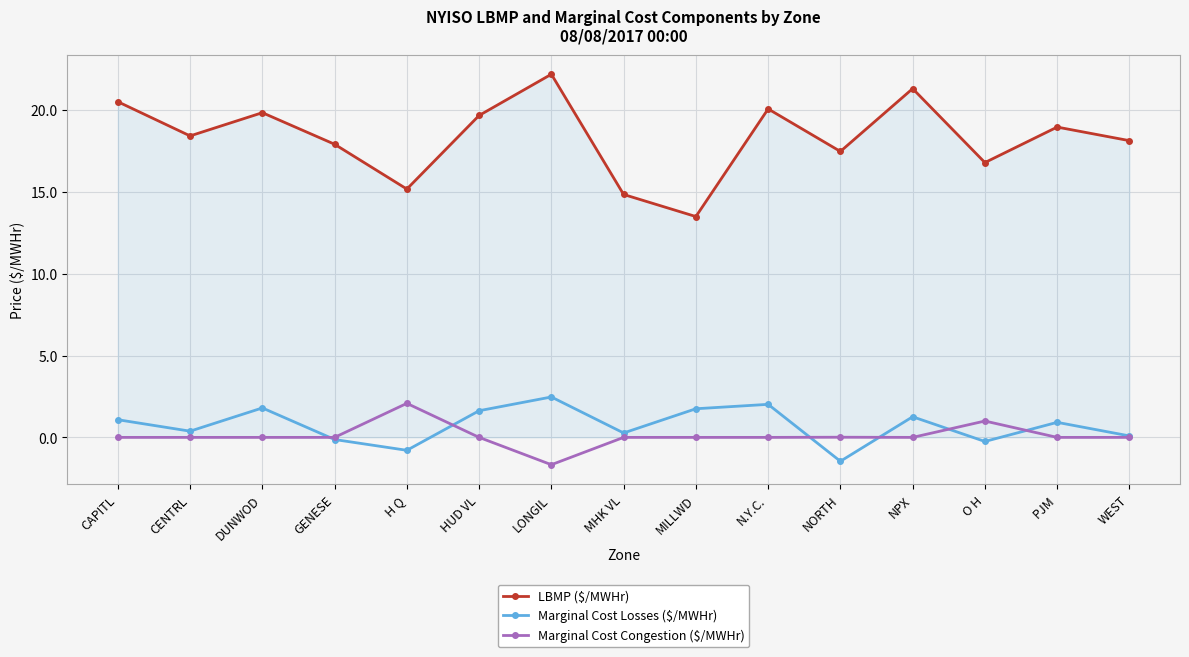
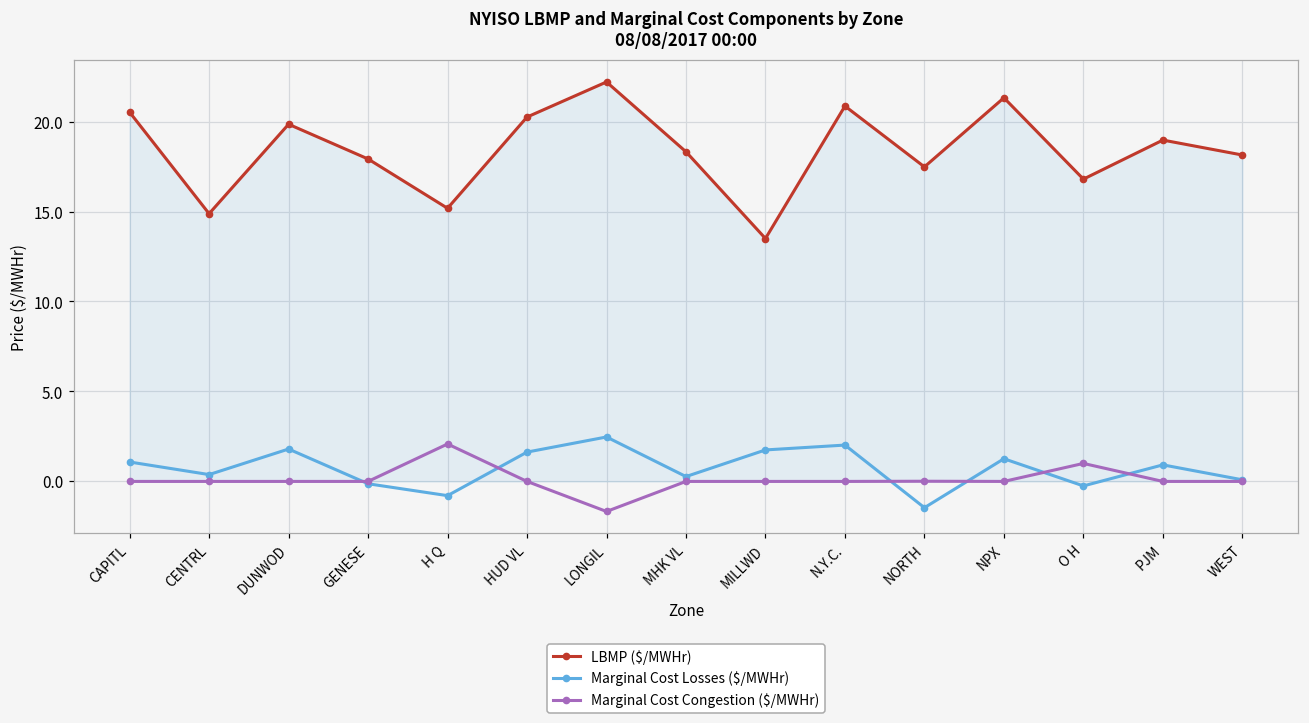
LBMP ($/MWHr), CENTRL: 18.4 -> 14.9
LBMP ($/MWHr), HUD VL: 19.7 -> 20.3
LBMP ($/MWHr), MHK VL: 14.9 -> 18.3
LBMP ($/MWHr), N.Y.C.: 20.1 -> 20.9
